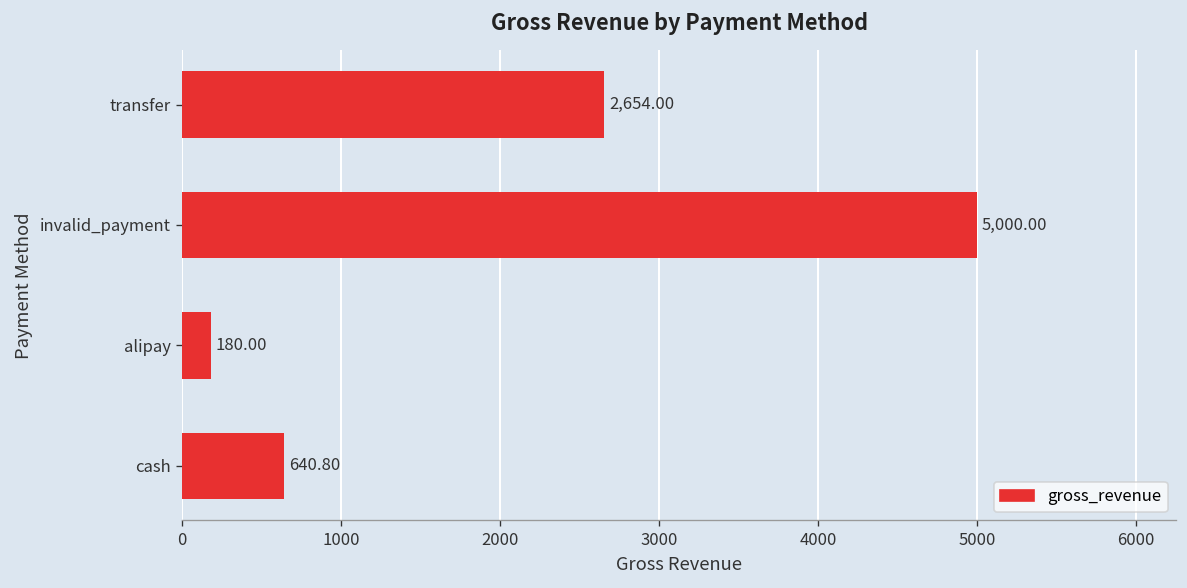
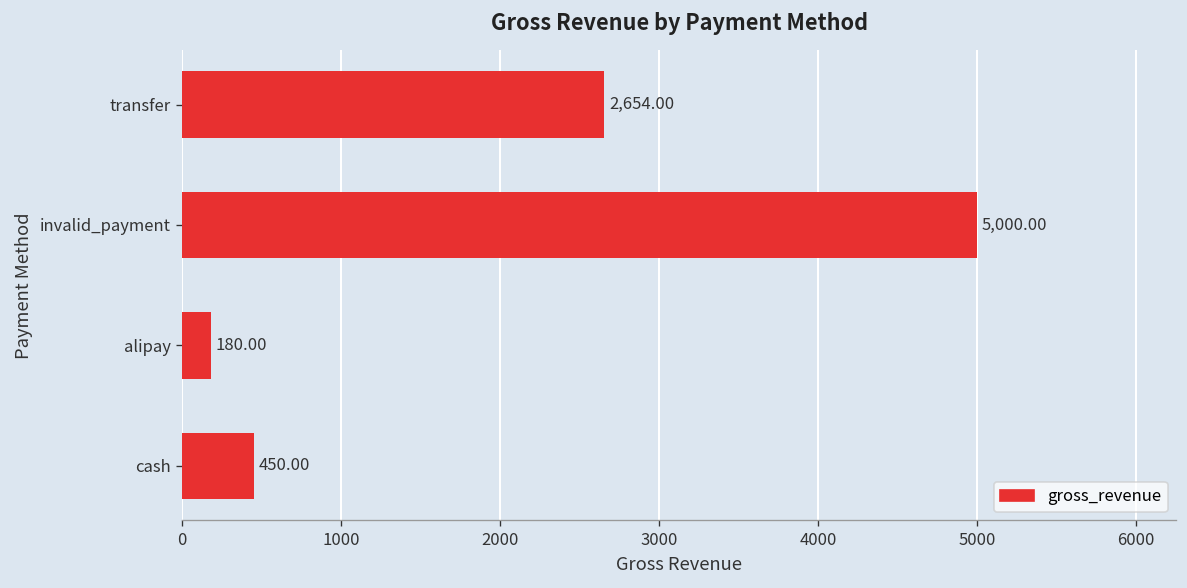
cash: 640.80 -> 450.00
